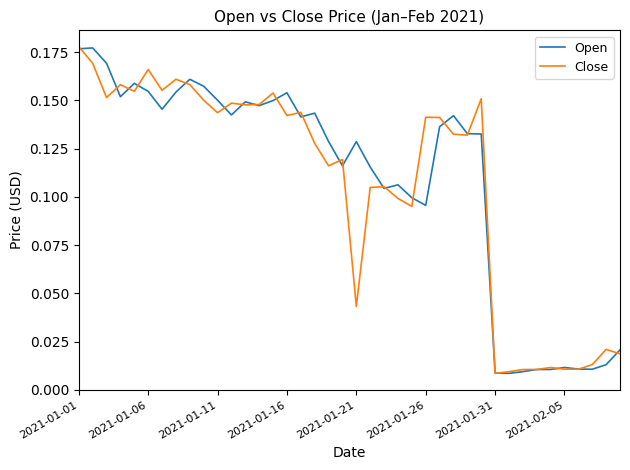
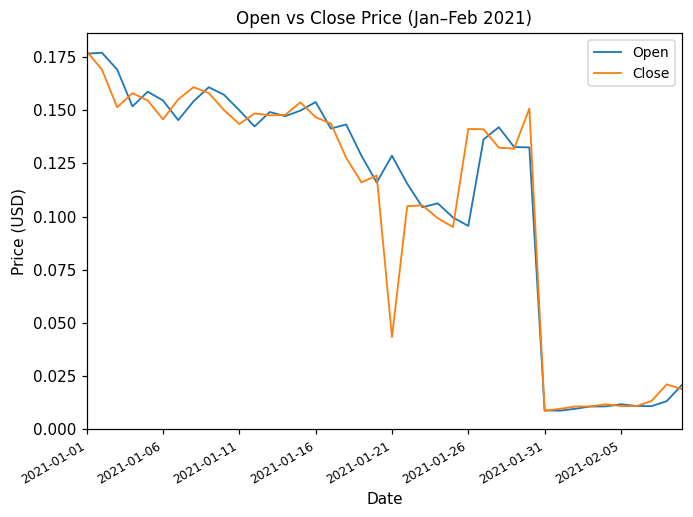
Close, 2021-01-06: 0.166 -> 0.146
Close, 2021-01-16: 0.142 -> 0.147
